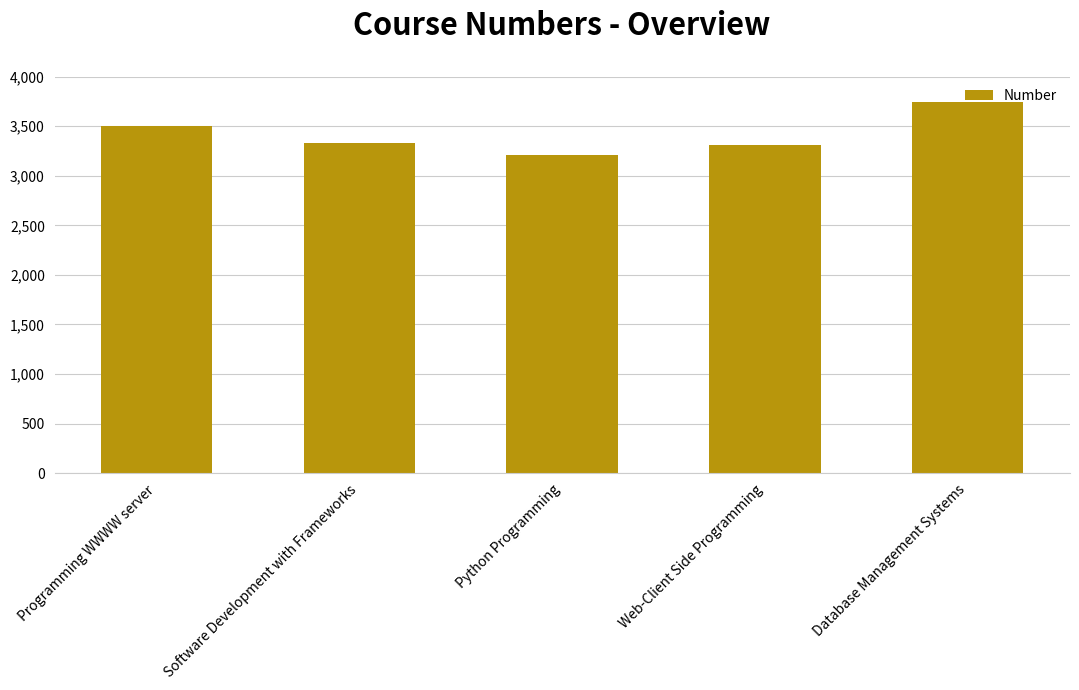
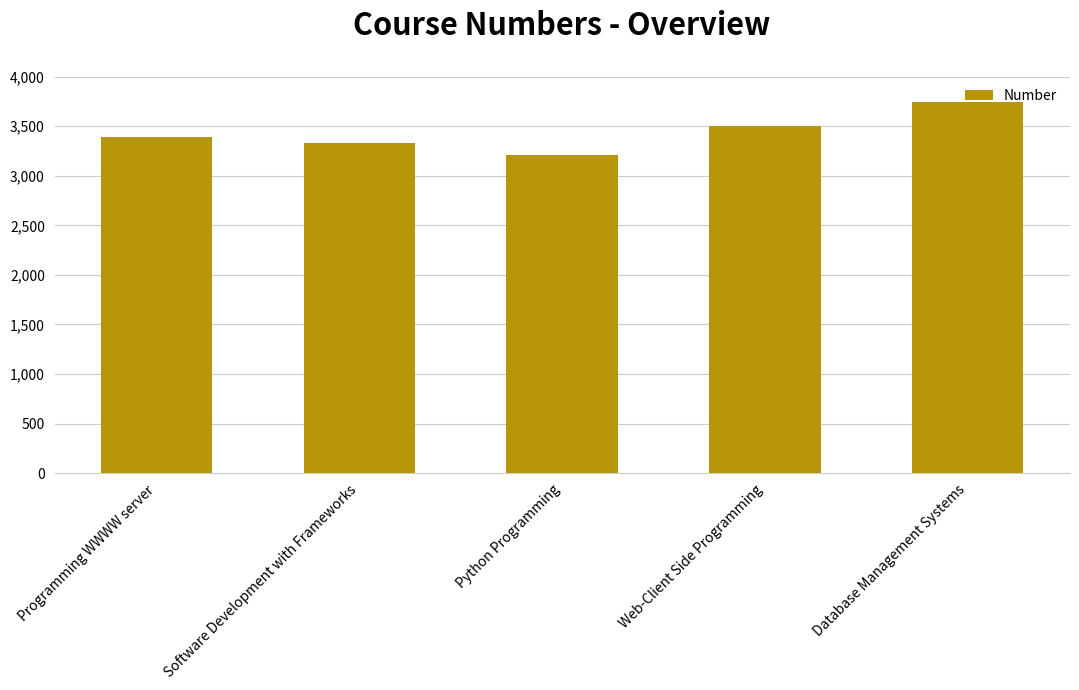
Programming WWWW server: 3,500 -> 3,400
Web-Client Side Programming: 3,300 -> 3,500
